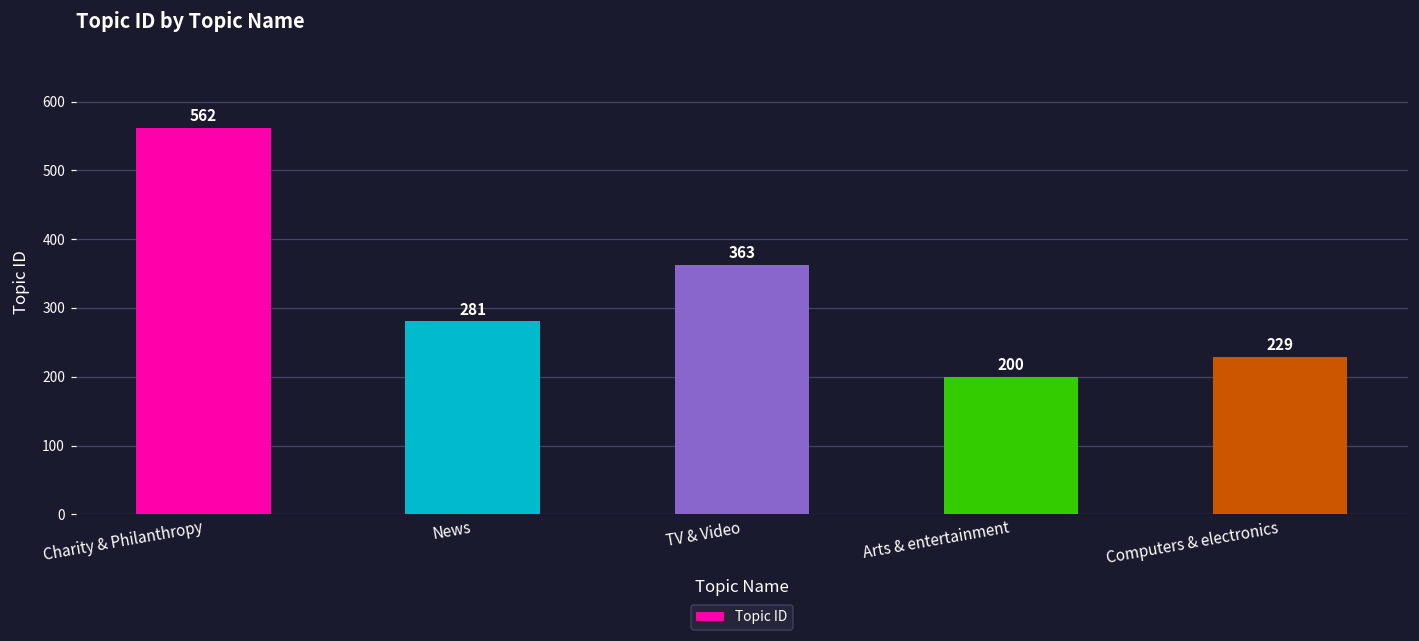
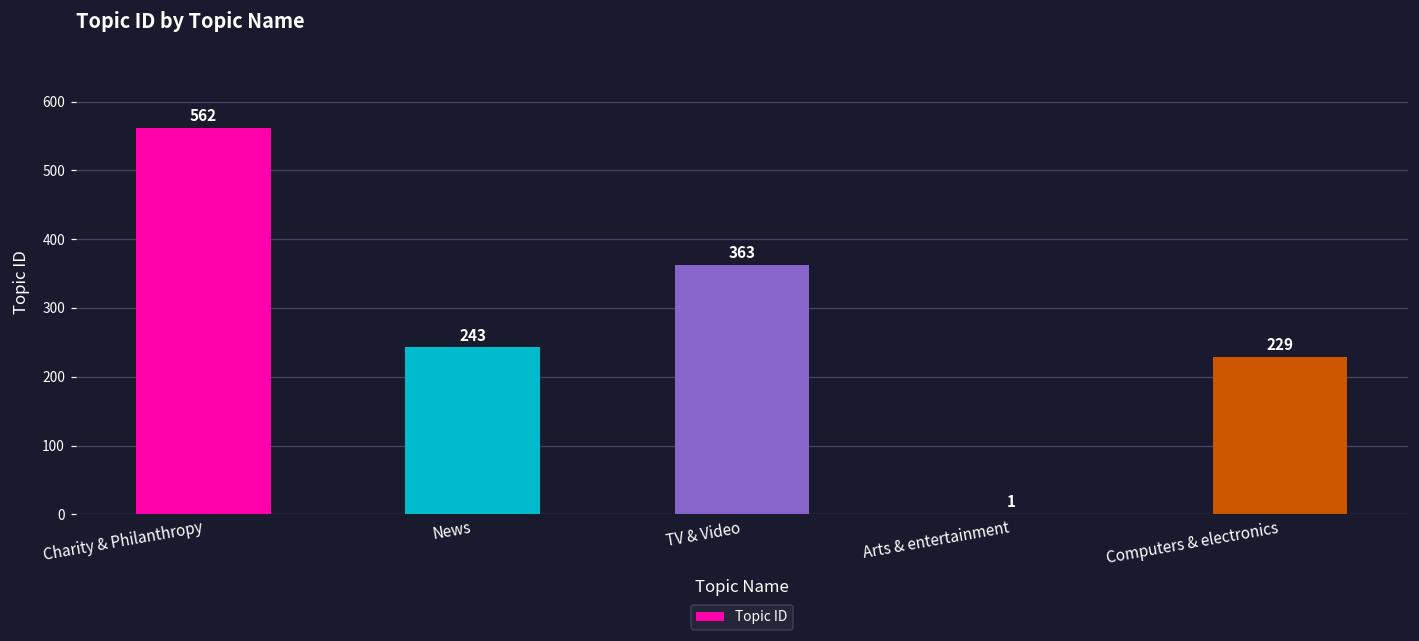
News: 281 -> 243
Arts & entertainment: 200 -> 1
